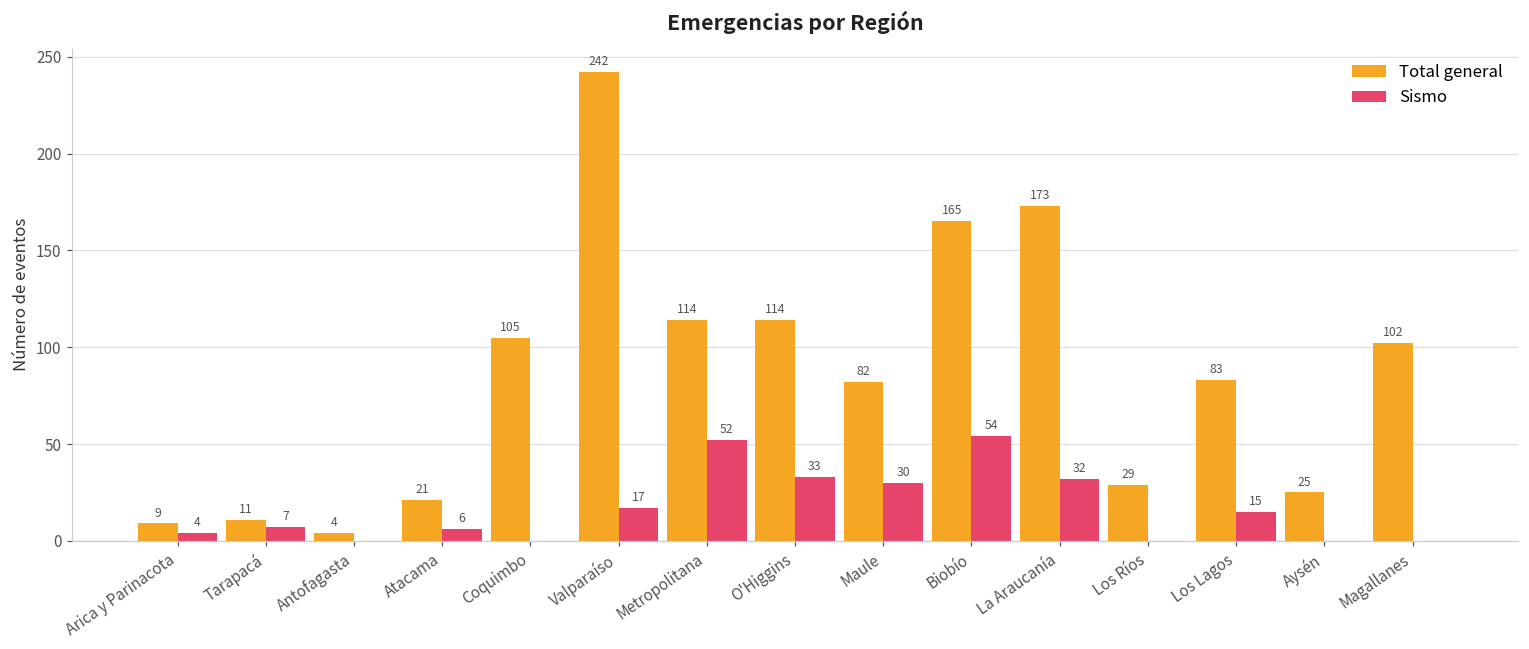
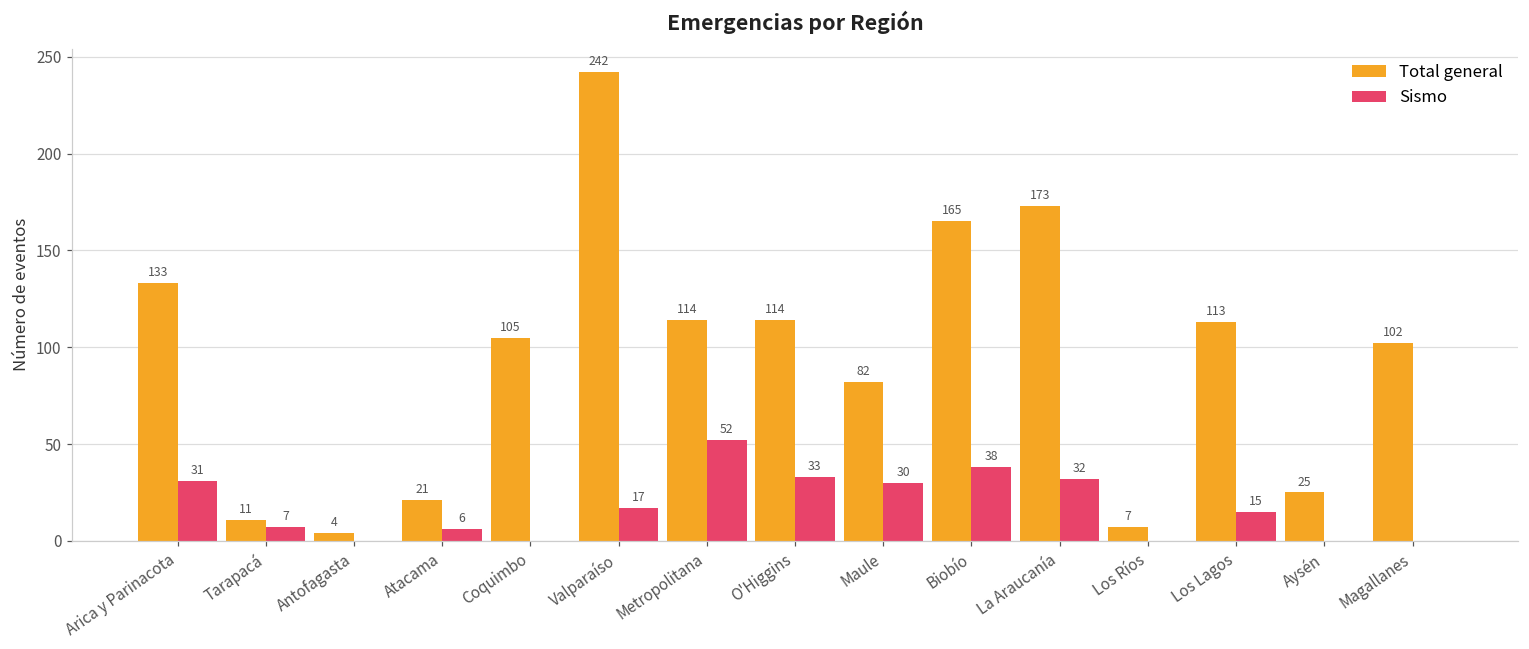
Total general, Arica y Parinacota: 9 -> 133
Sismo, Arica y Parinacota: 4 -> 31
Sismo, Biobío: 54 -> 38
Total general, Los Ríos: 29 -> 7
Total general, Los Lagos: 83 -> 113
